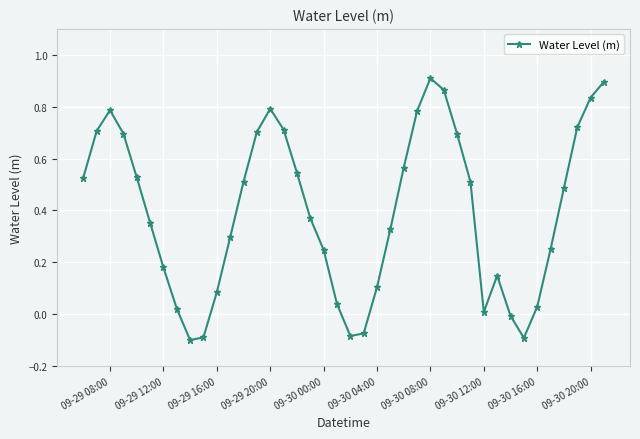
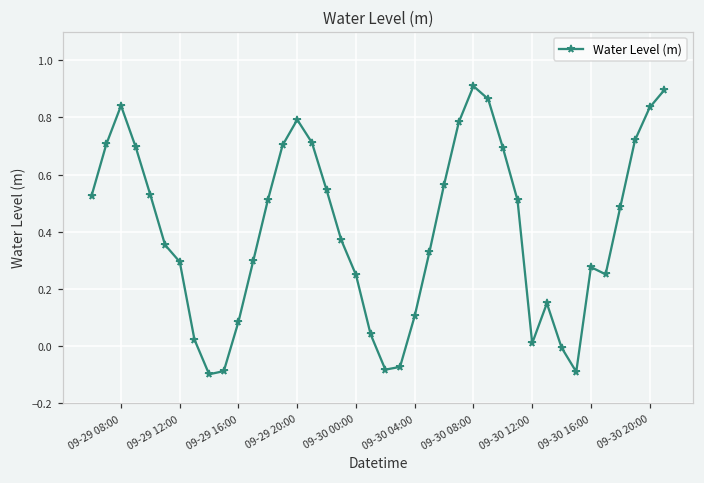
09-29 08:00: 0.79 -> 0.84
09-29 12:00: 0.18 -> 0.29
09-30 16:00: 0.03 -> 0.28
